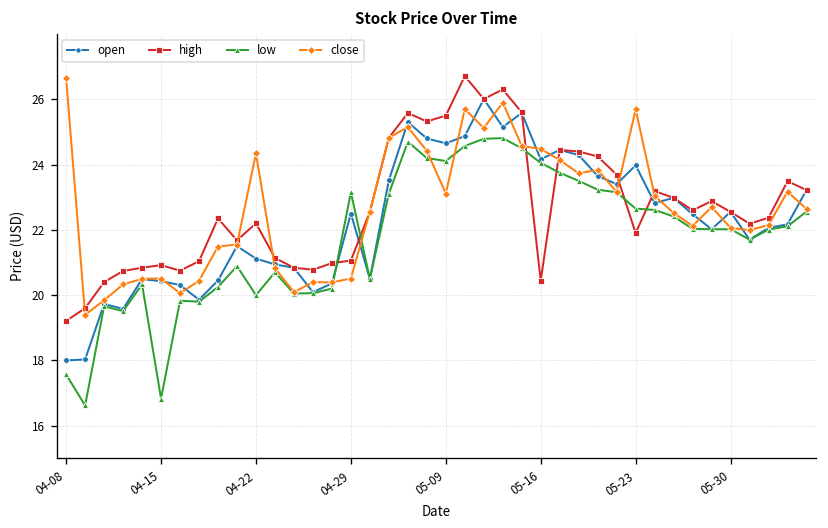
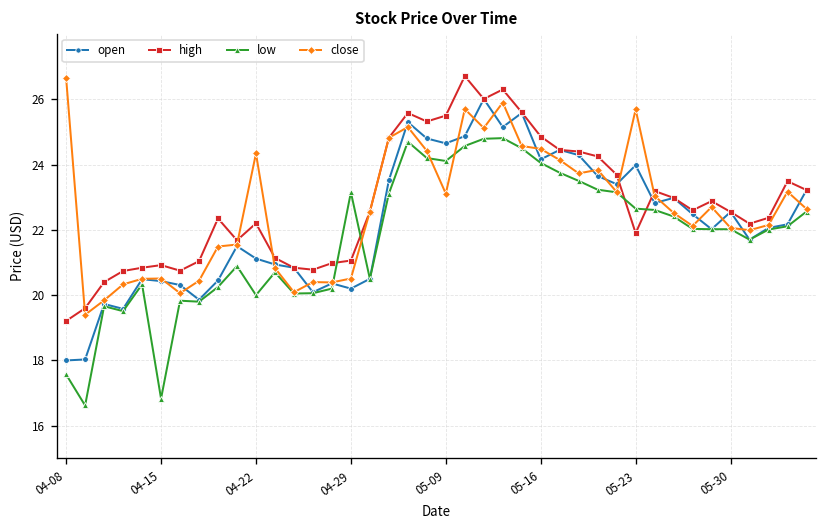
open, 04-29: 22.5 -> 20.2
high, 05-16: 20.4 -> 24.9
